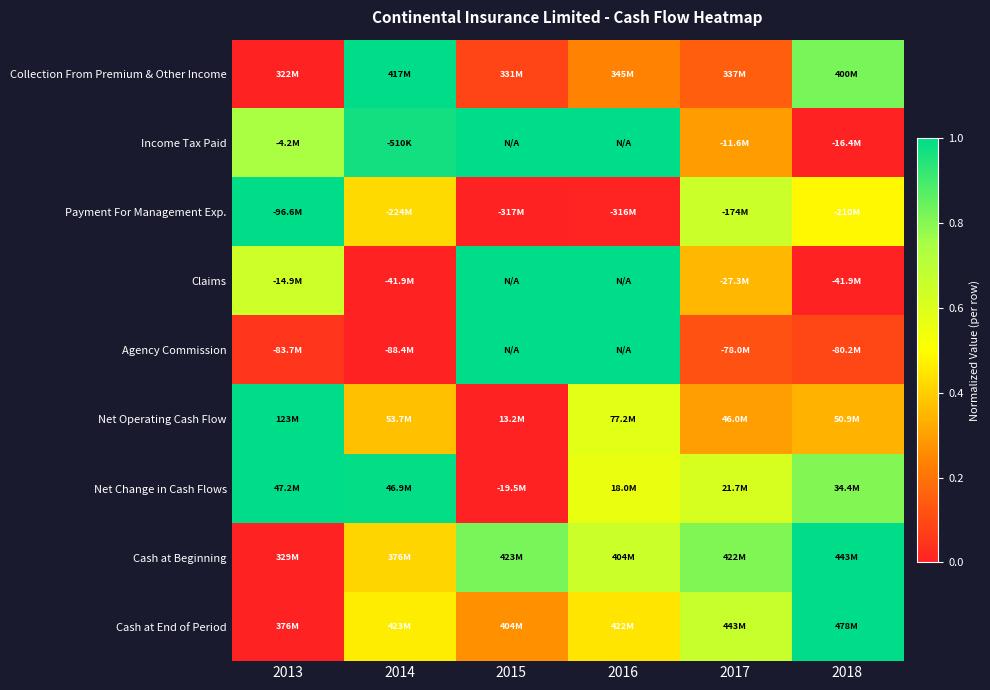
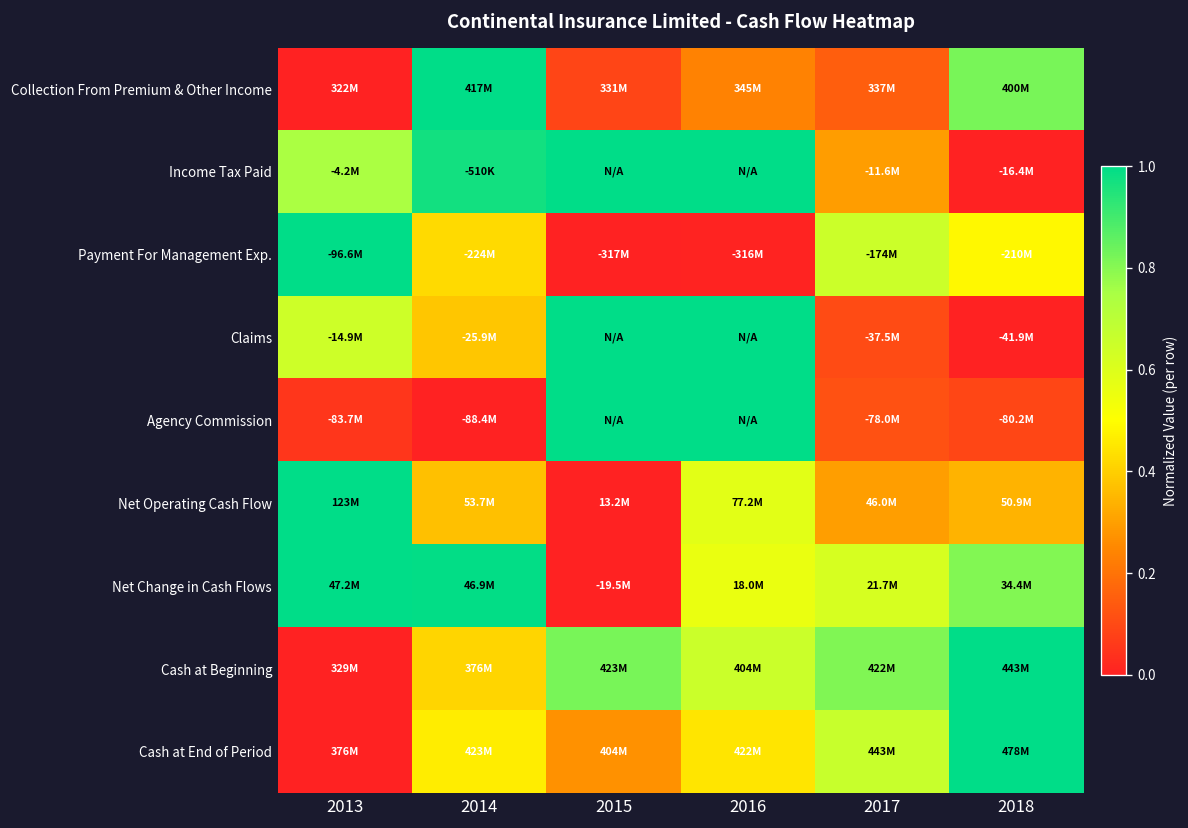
Claims, 2014: -41.9M -> -25.9M
Claims, 2017: -27.3M -> -37.5M
